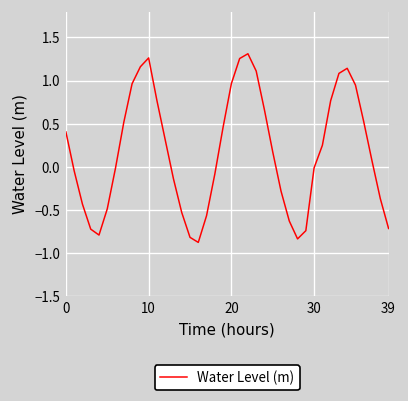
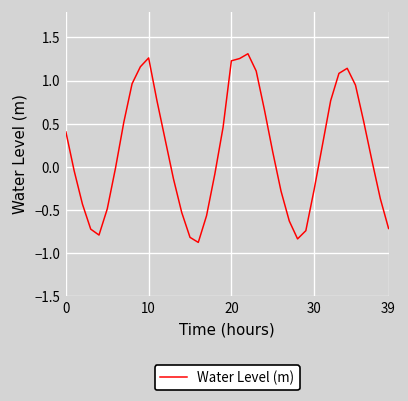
20: 1.0 -> 1.2
30: 0.0 -> -0.3
